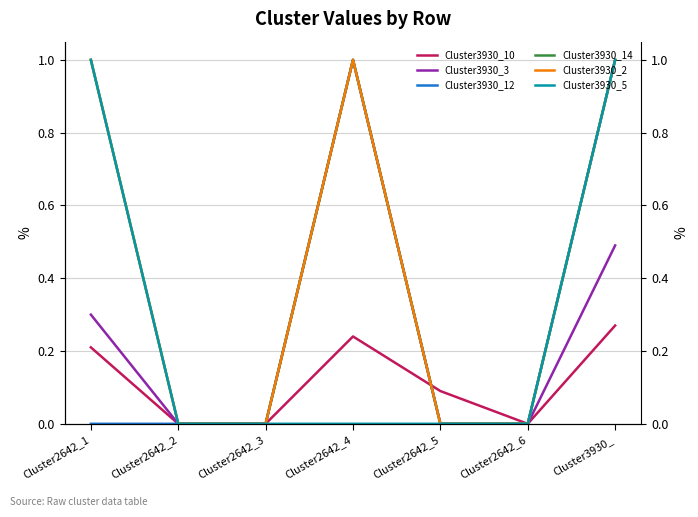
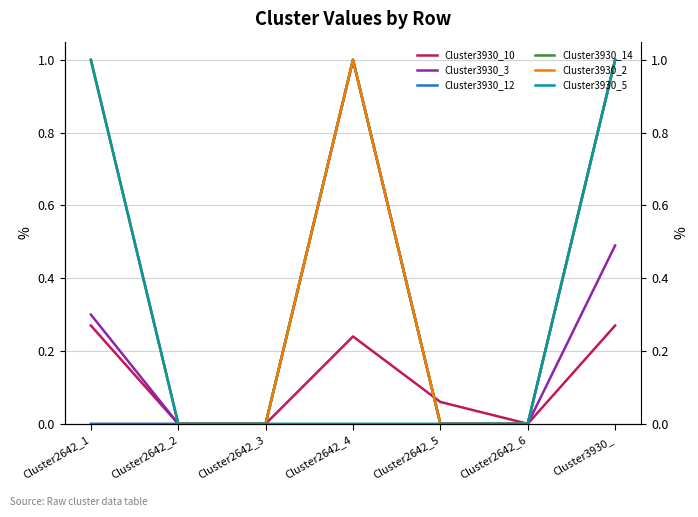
Cluster3930_10, Cluster2642_1: 0.21 -> 0.27
Cluster3930_10, Cluster2642_5: 0.09 -> 0.06
